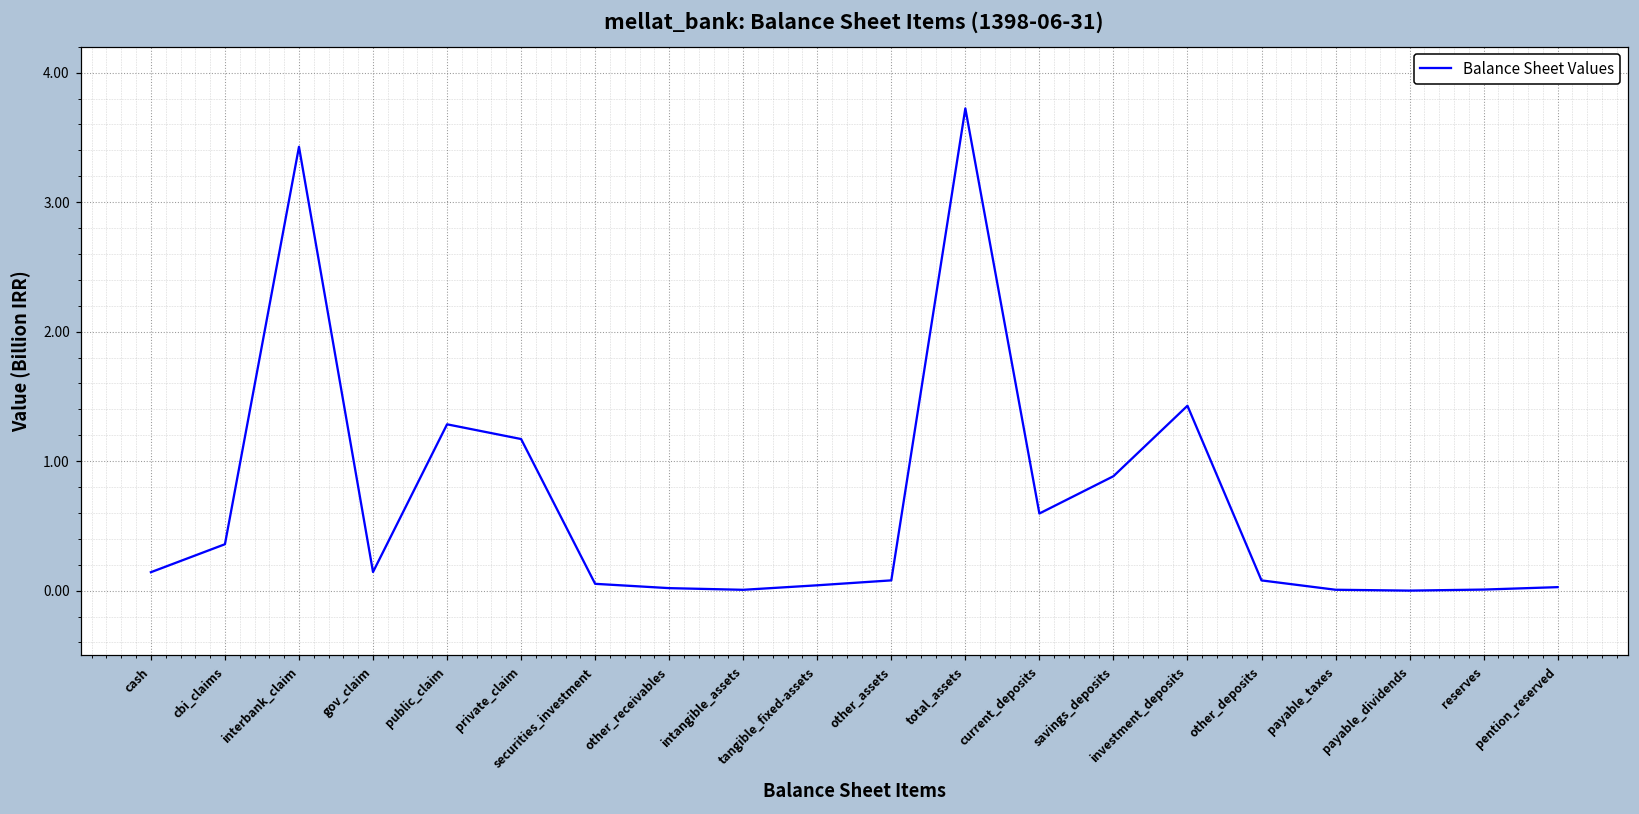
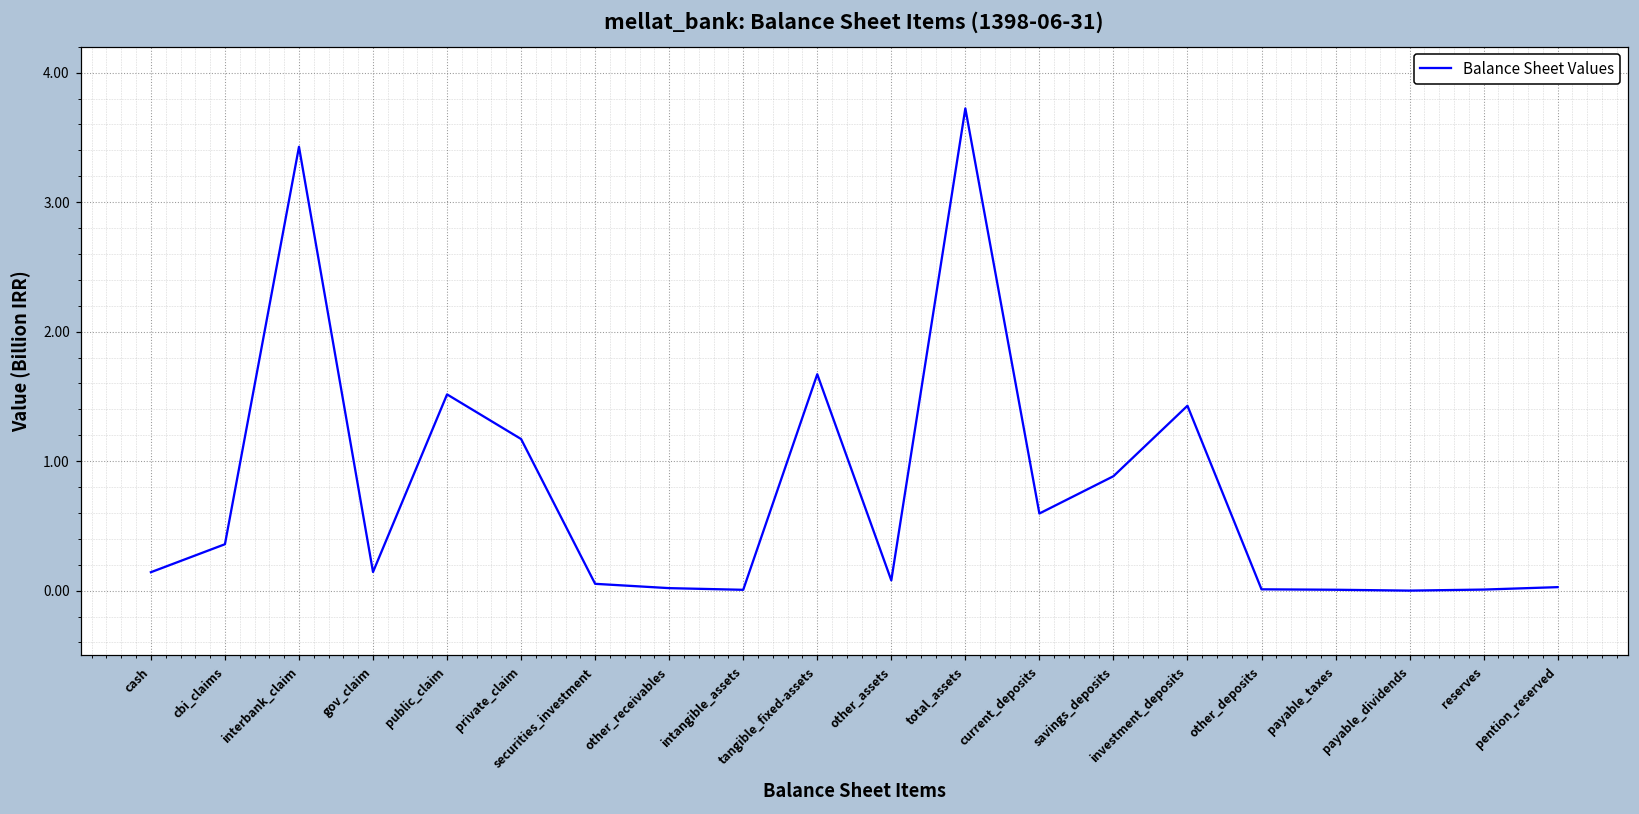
public_claim: 1.28 -> 1.52
tangible_fixed-assets: 0.04 -> 1.67
other_deposits: 0.08 -> 0.01
